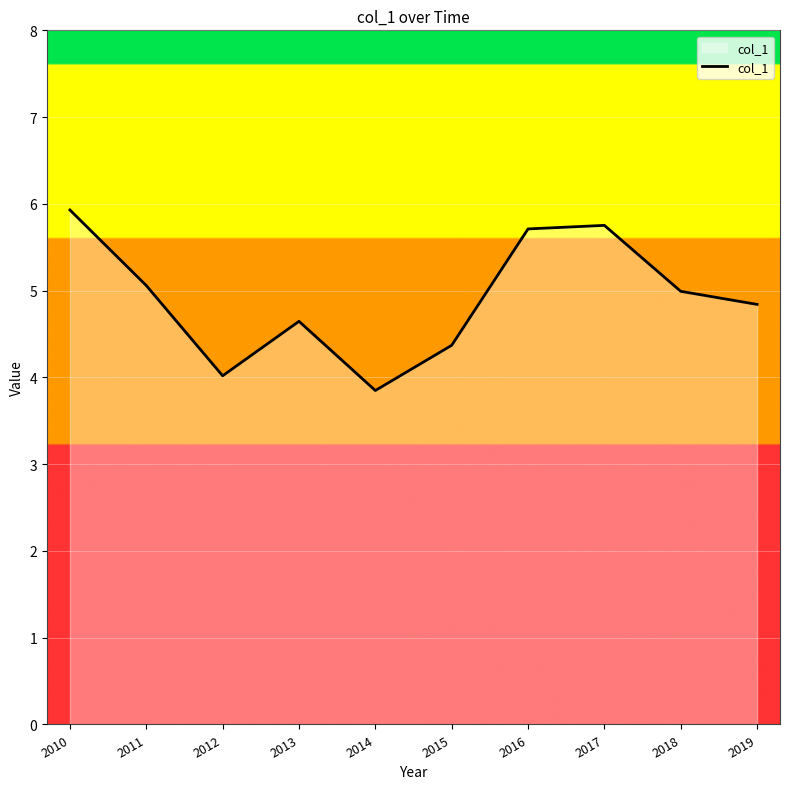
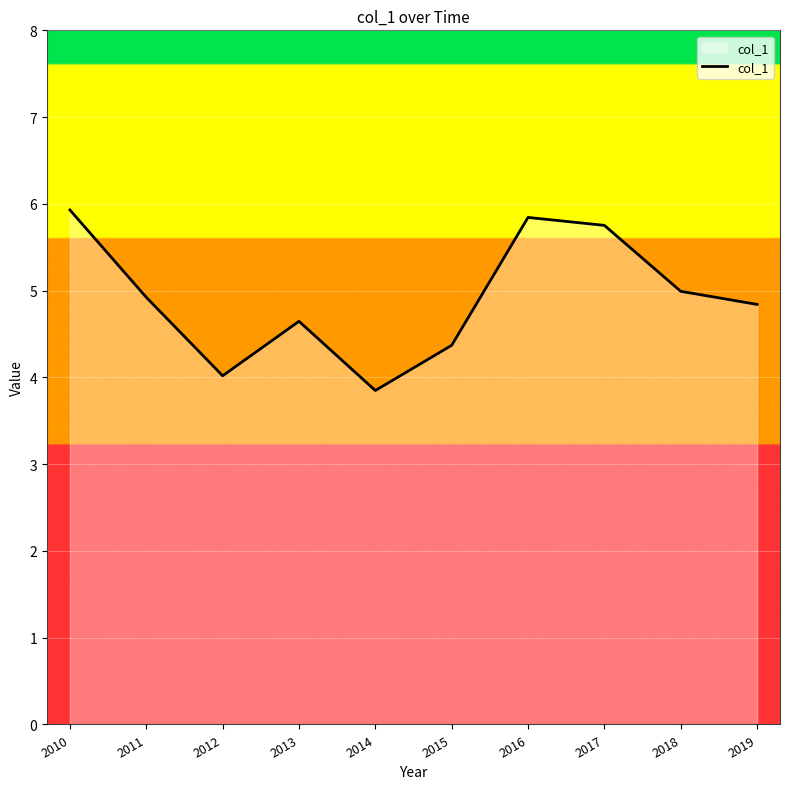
2011: 5.1 -> 4.9
2016: 5.7 -> 5.8
